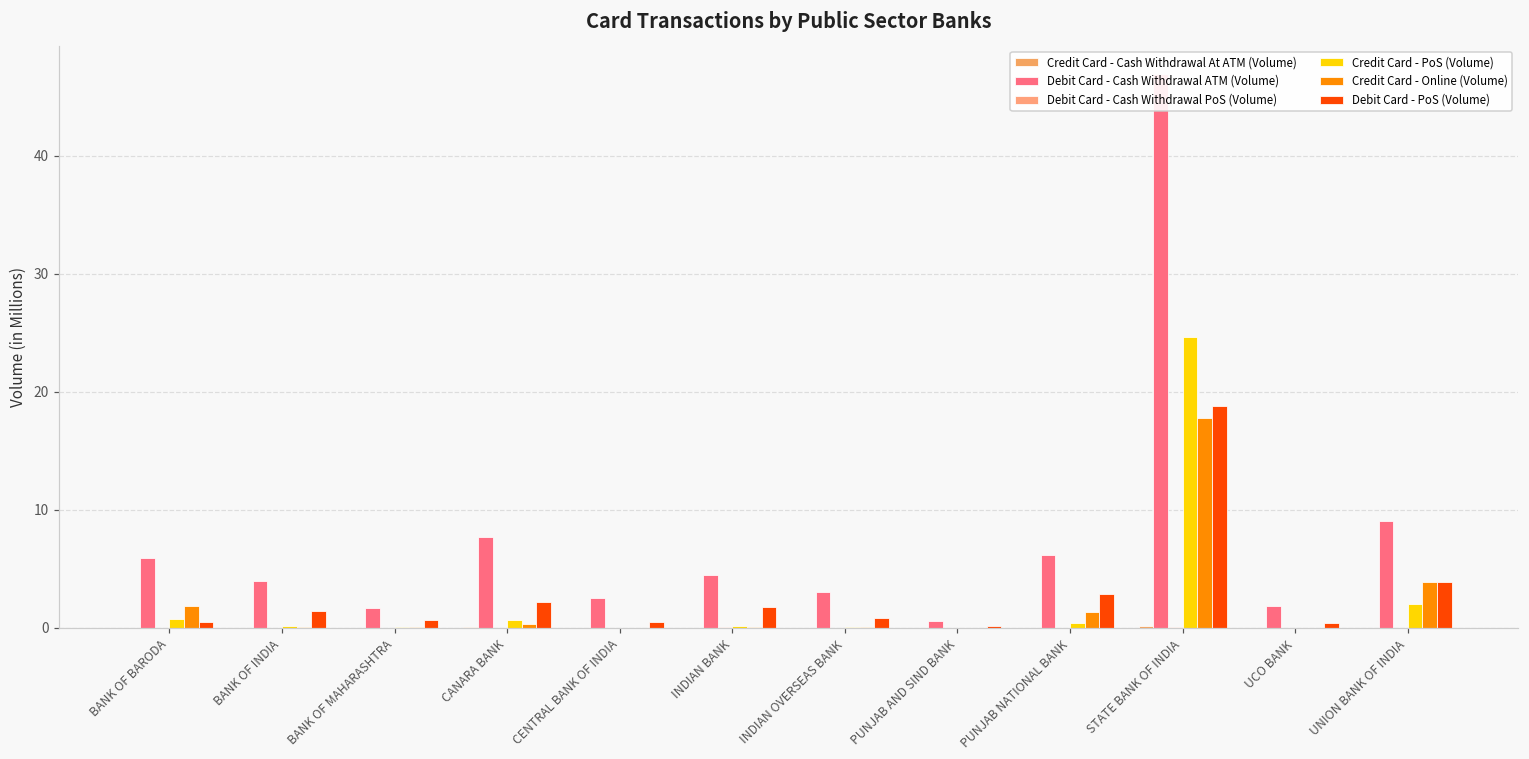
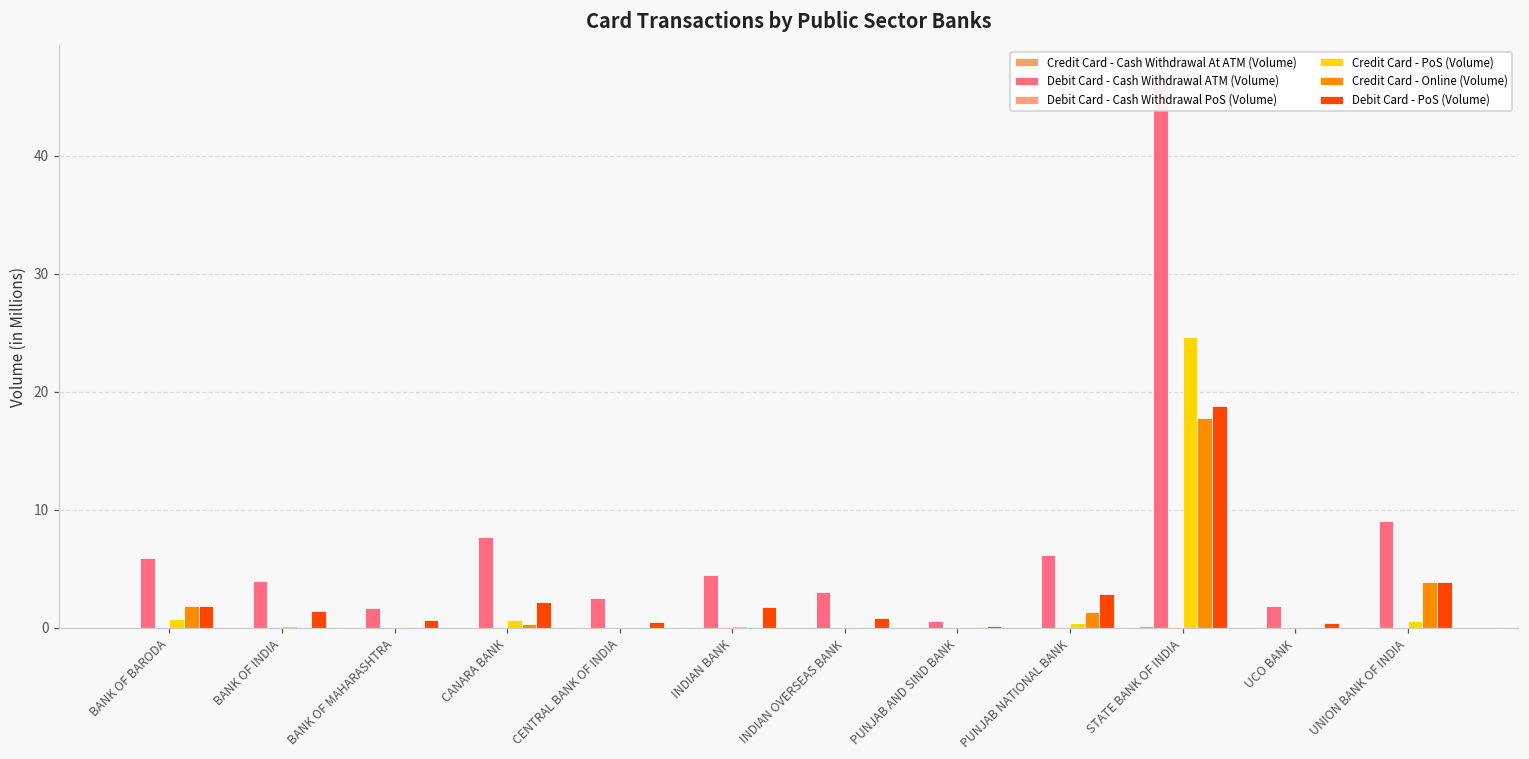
Debit Card - PoS (Volume), BANK OF BARODA: 0.5 -> 1.8
Credit Card - PoS (Volume), UNION BANK OF INDIA: 2.0 -> 0.6
